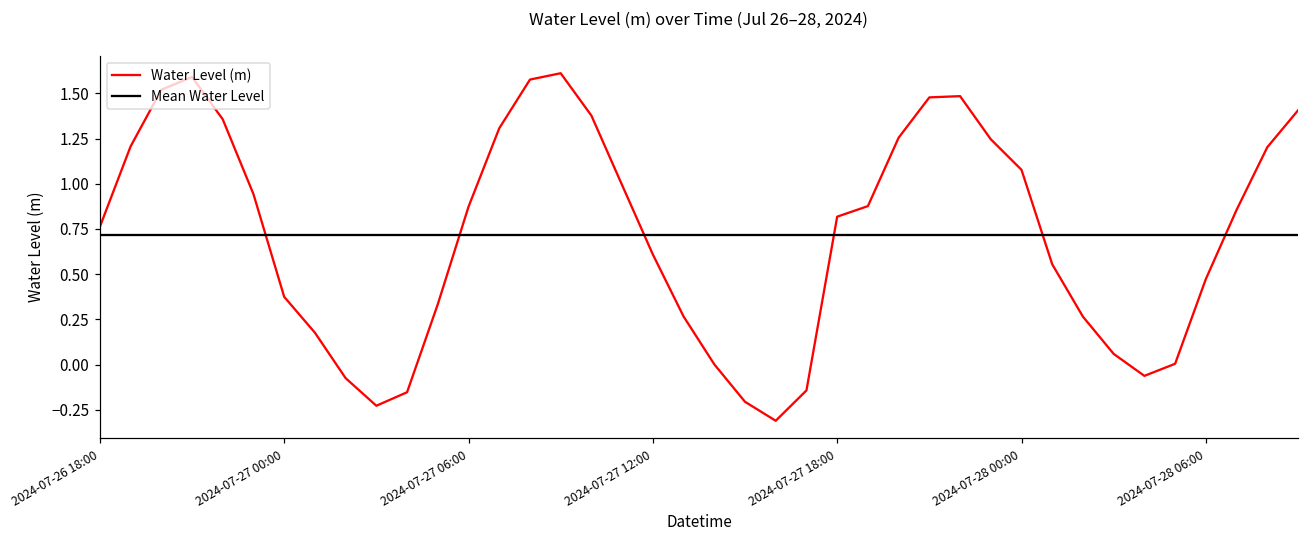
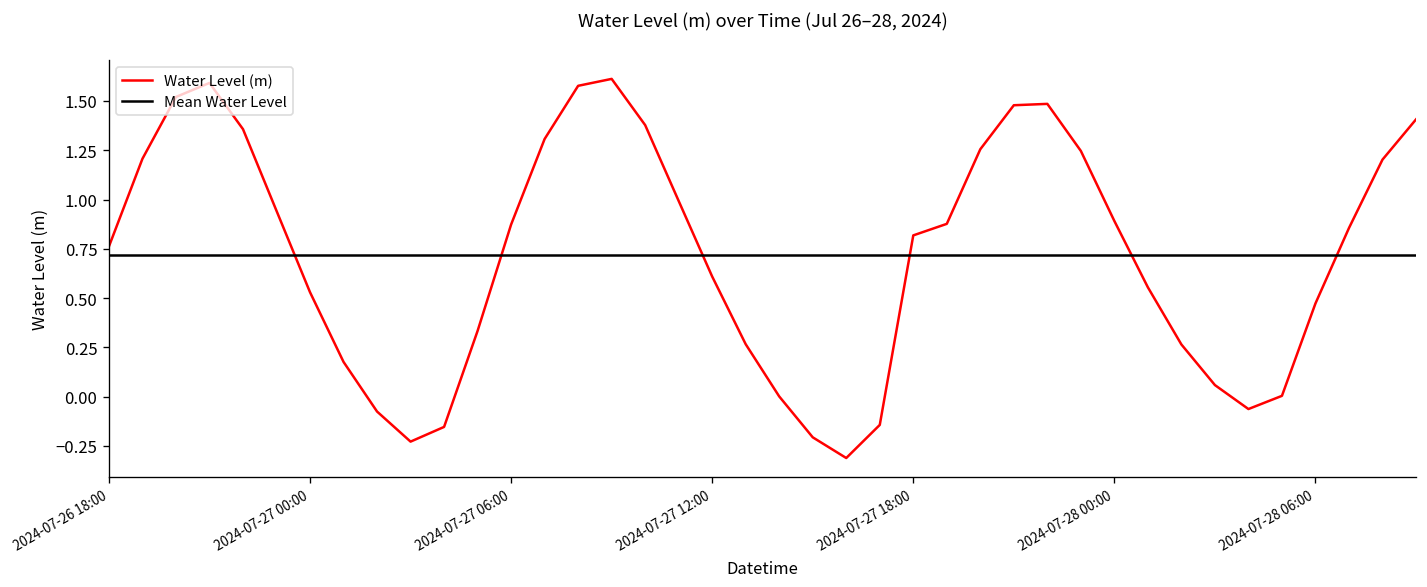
2024-07-27 00:00: 0.37 -> 0.53
2024-07-28 00:00: 1.08 -> 0.89
